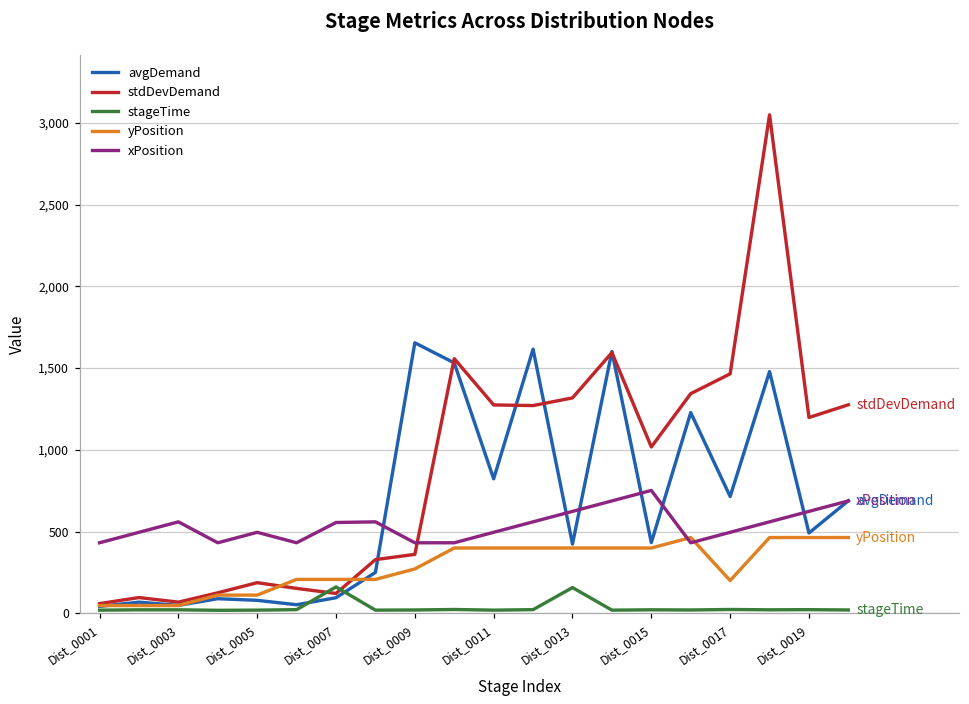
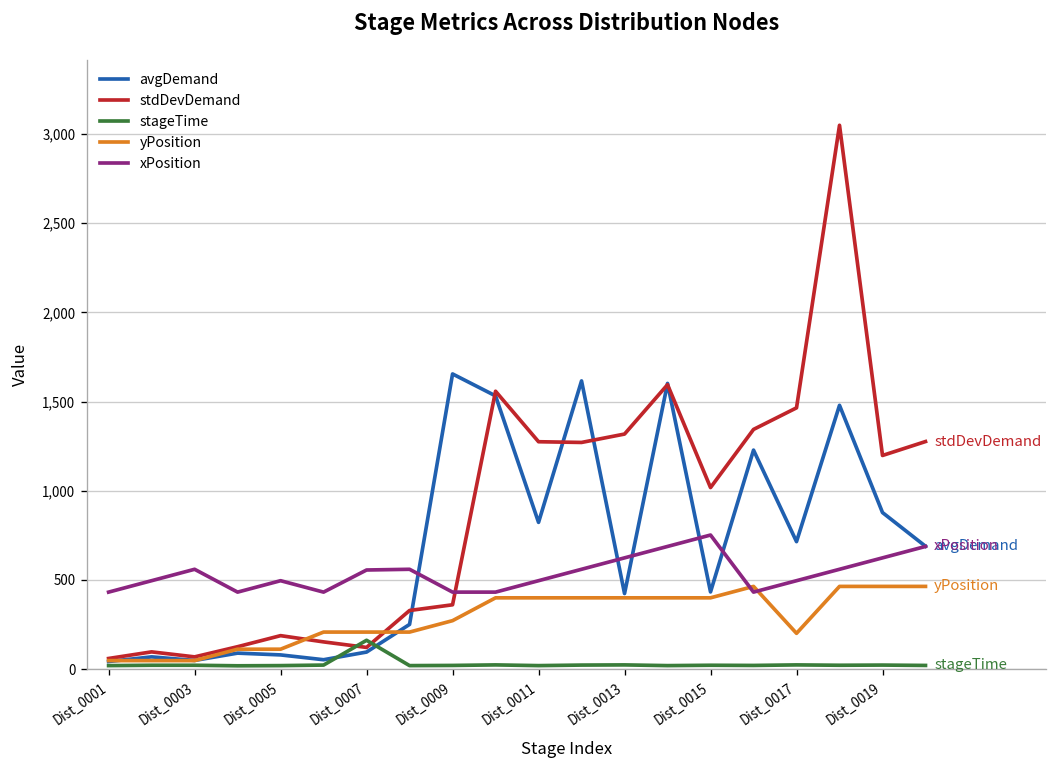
stageTime, Dist_0013: 160 -> 20
avgDemand, Dist_0019: 490 -> 880
